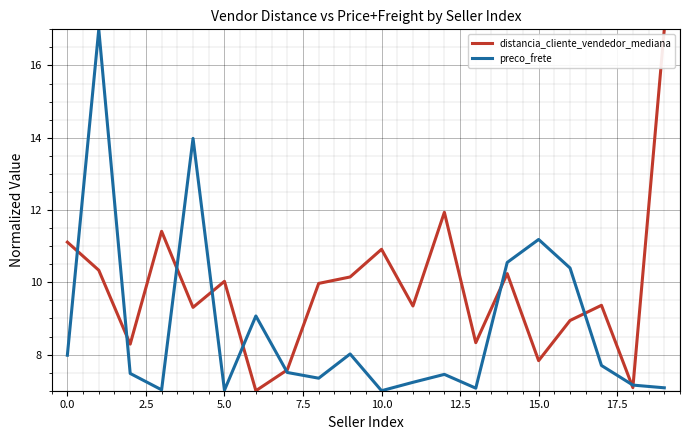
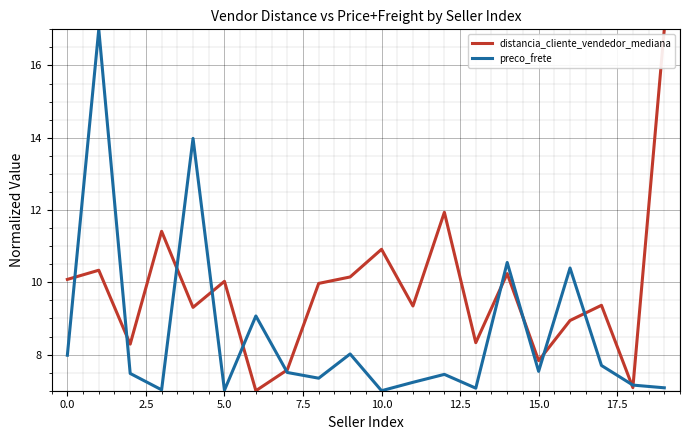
distancia_cliente_vendedor_mediana, 0.0: 11.1 -> 10.1
preco_frete, 15.0: 11.2 -> 7.5
